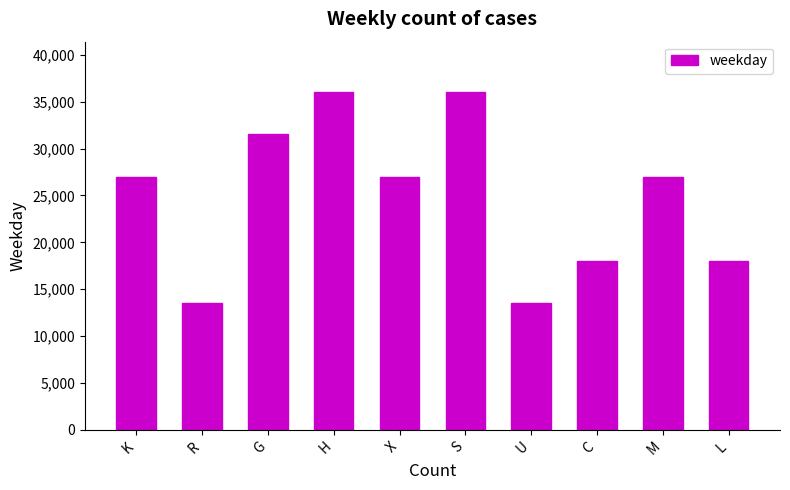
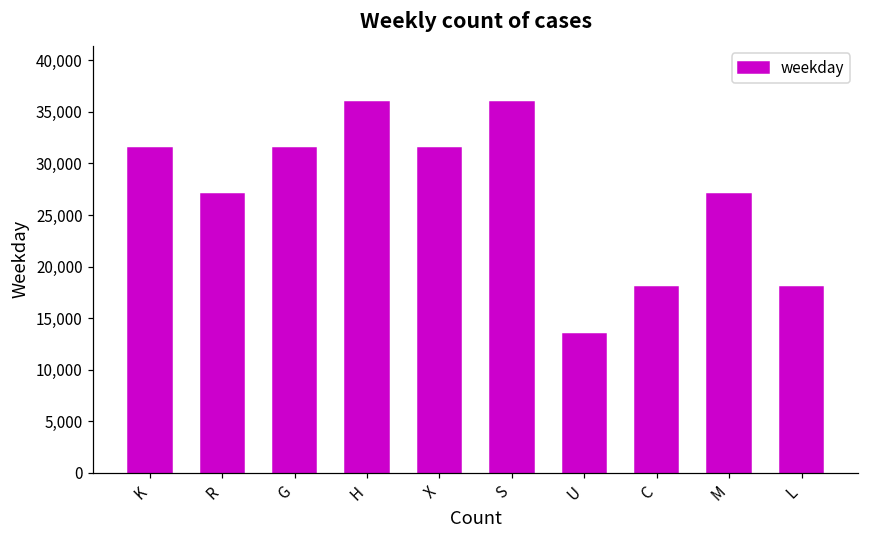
K: 27,000 -> 32,000
R: 14,000 -> 27,000
X: 27,000 -> 32,000
